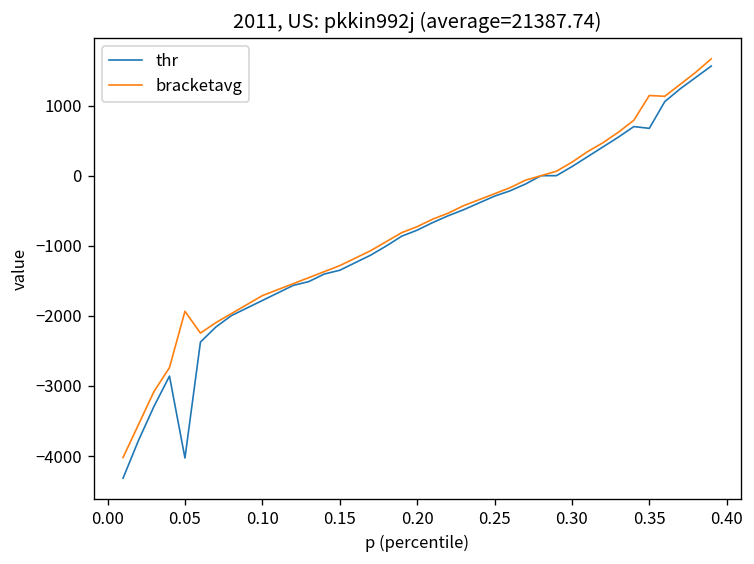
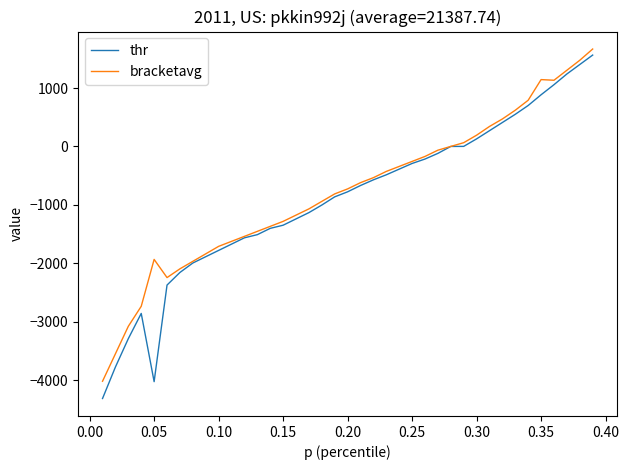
thr, 0.35: 700 -> 900
